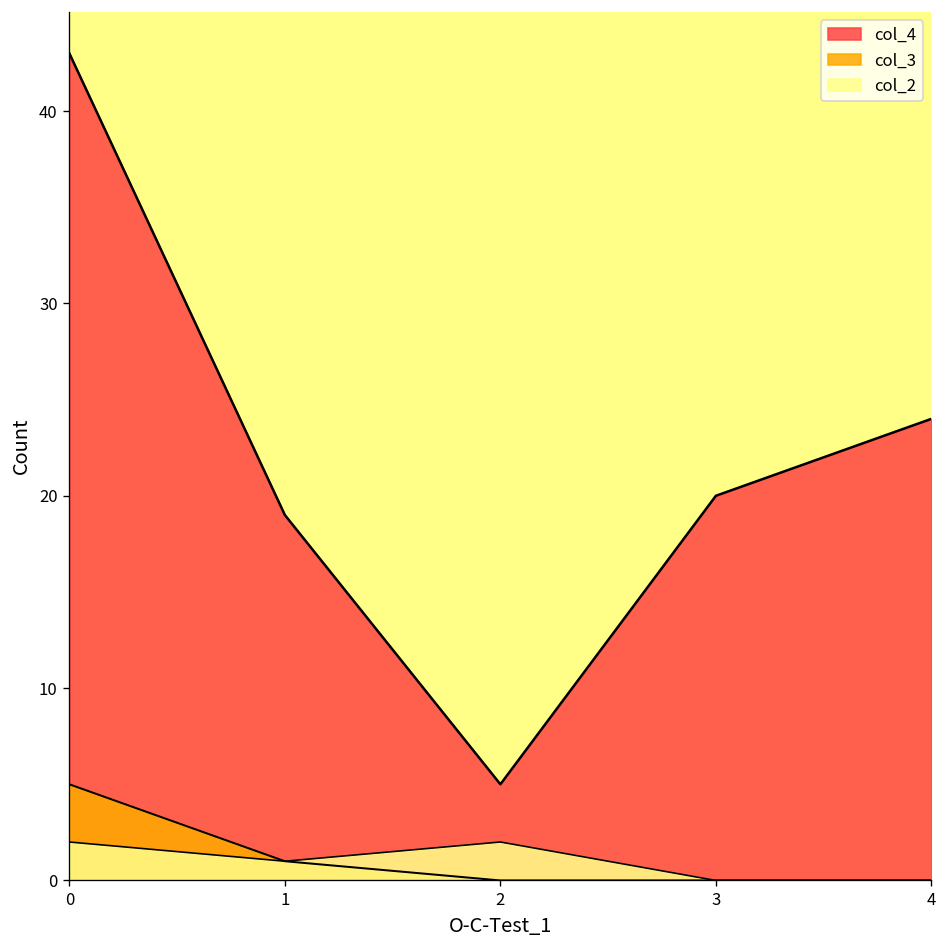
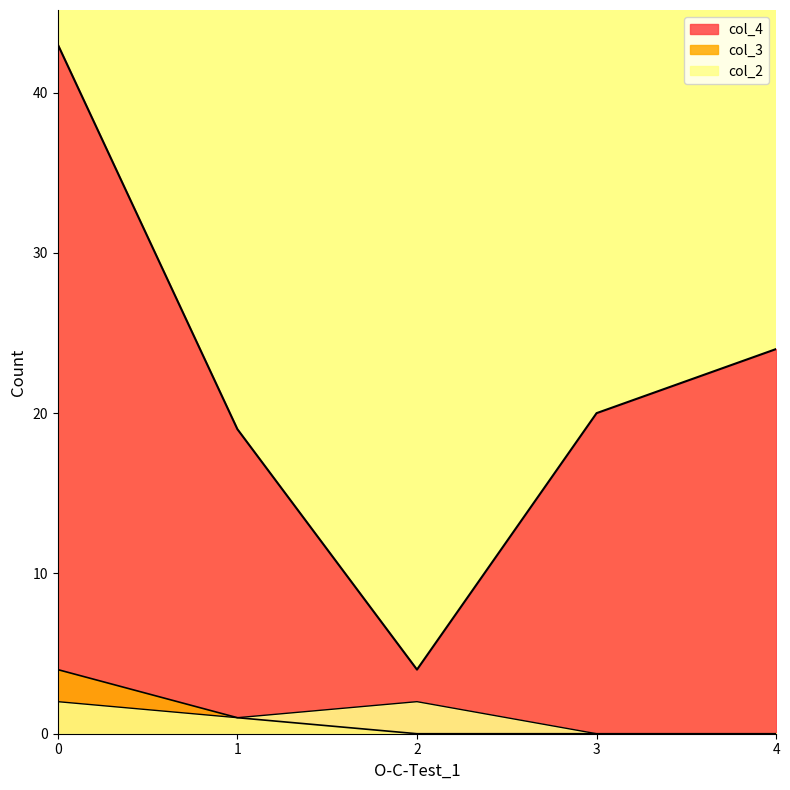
col_3, 0: 5 -> 4
col_4, 2: 5 -> 4
